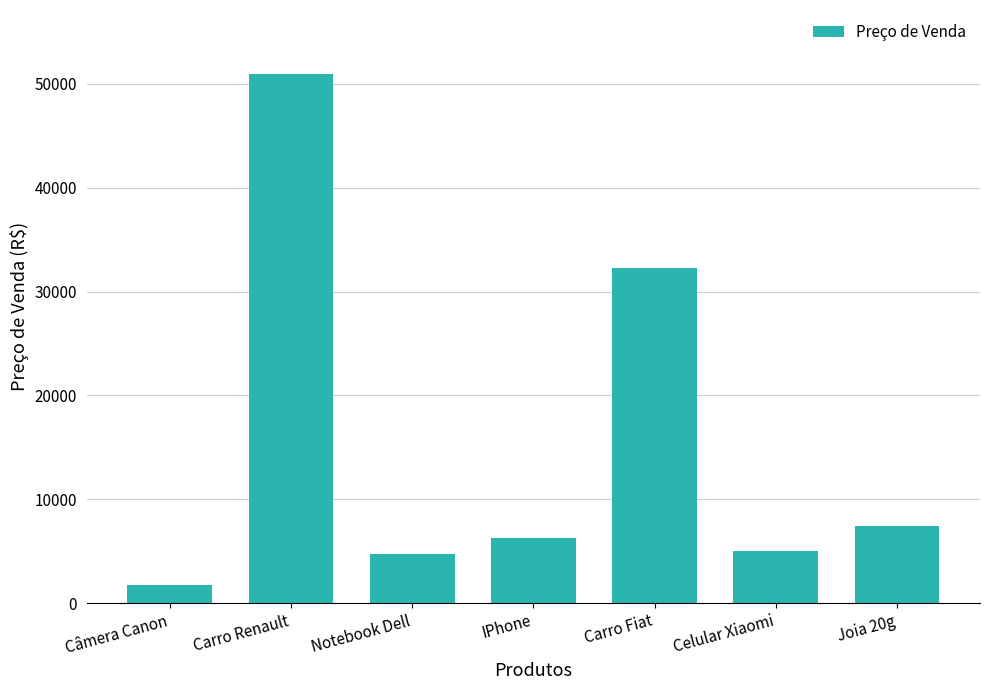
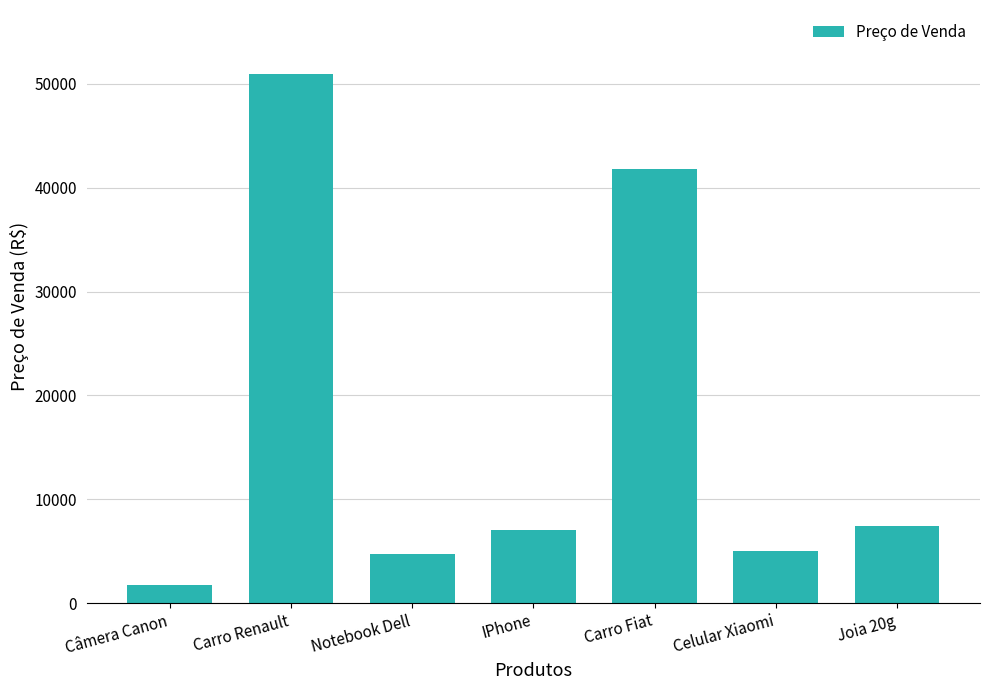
IPhone: 6300 -> 7100
Carro Fiat: 32300 -> 41800
